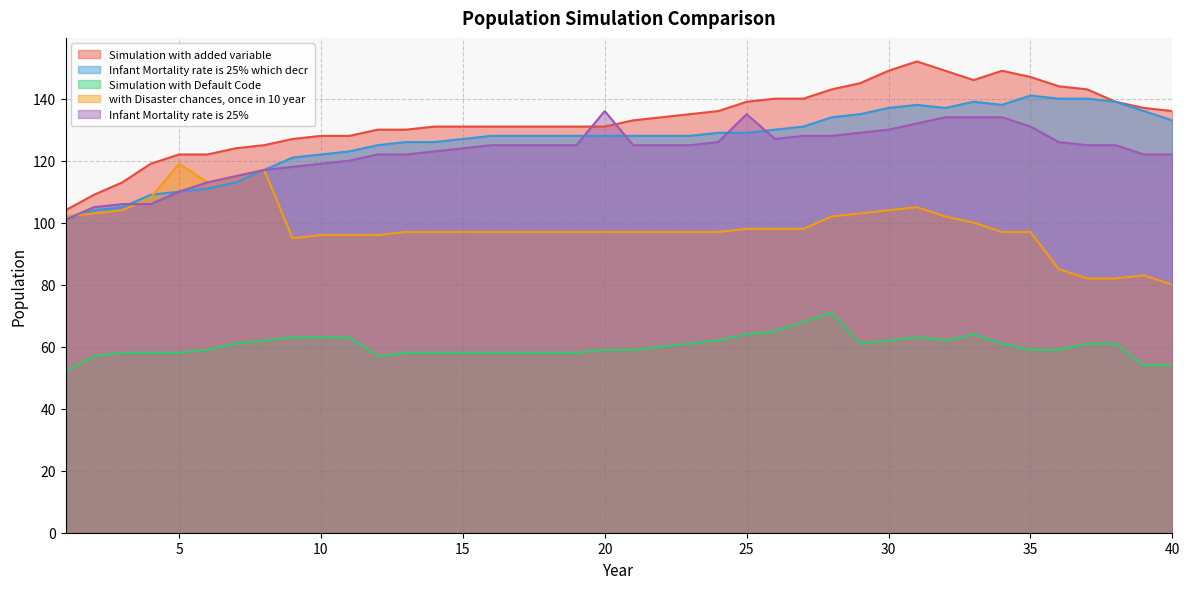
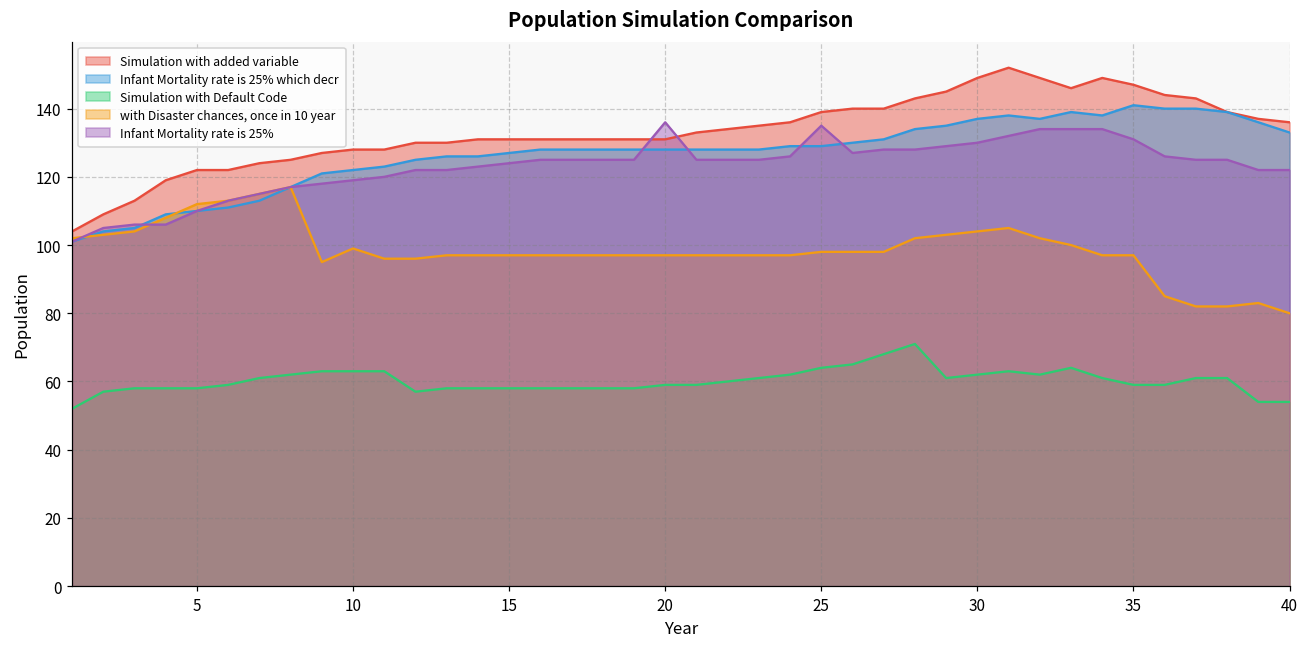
with Disaster chances, once in 10 year, 5: 119 -> 112
with Disaster chances, once in 10 year, 10: 96 -> 99
